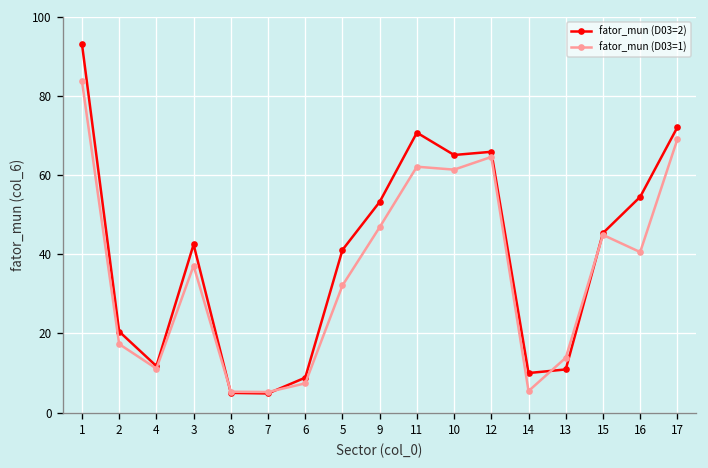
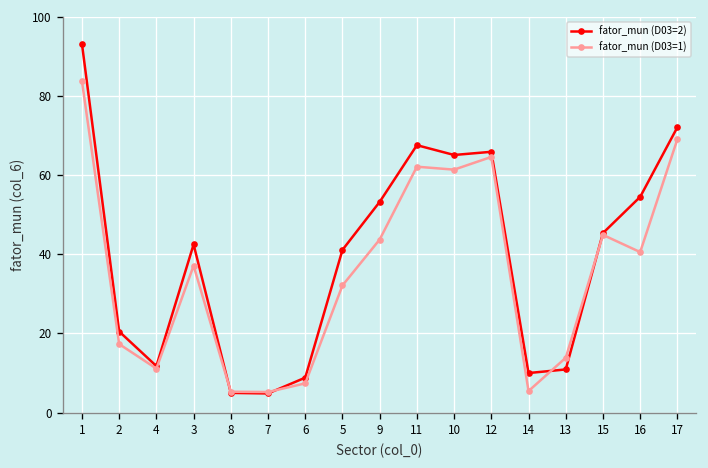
fator_mun (D03=1), 9: 47 -> 44
fator_mun (D03=2), 11: 71 -> 68
